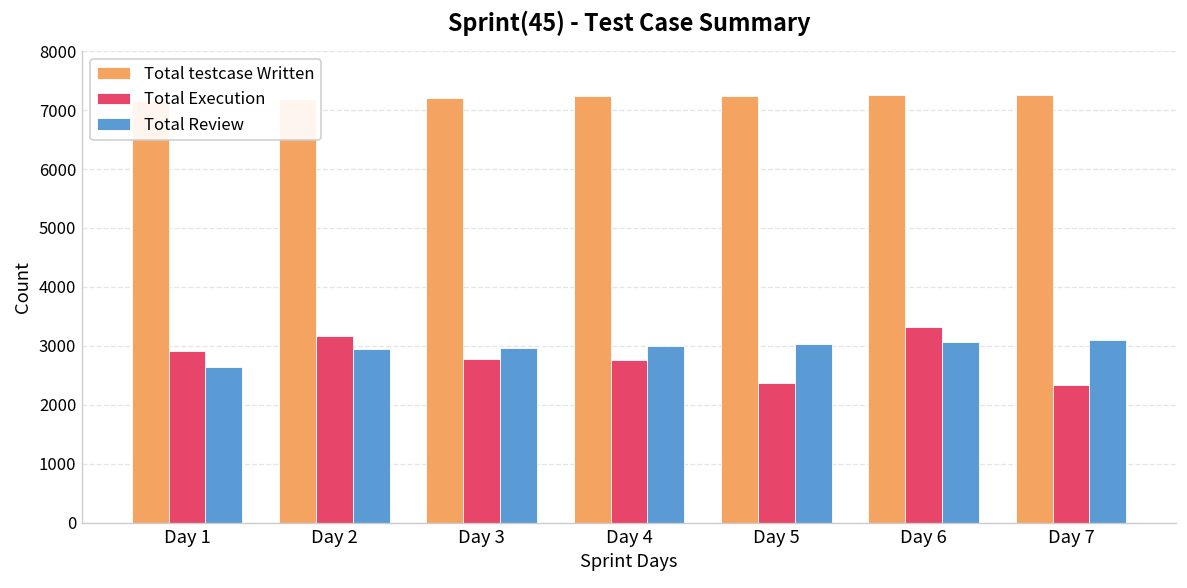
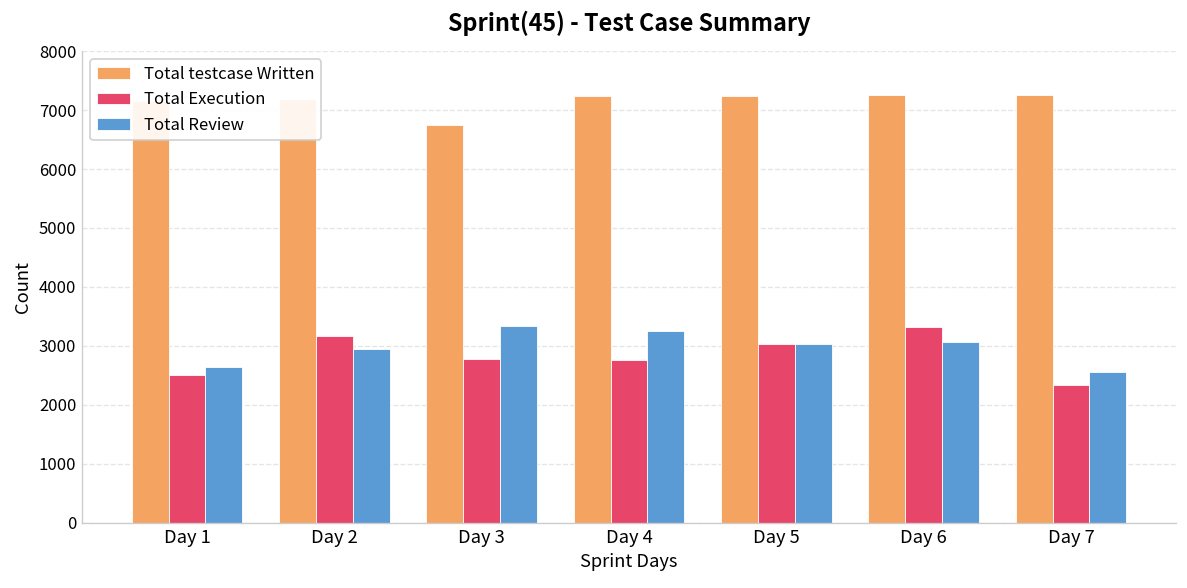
Total Execution, Day 1: 2900 -> 2500
Total testcase Written, Day 3: 7200 -> 6800
Total Review, Day 3: 3000 -> 3300
Total Review, Day 4: 3000 -> 3300
Total Execution, Day 5: 2400 -> 3000
Total Review, Day 7: 3100 -> 2600
